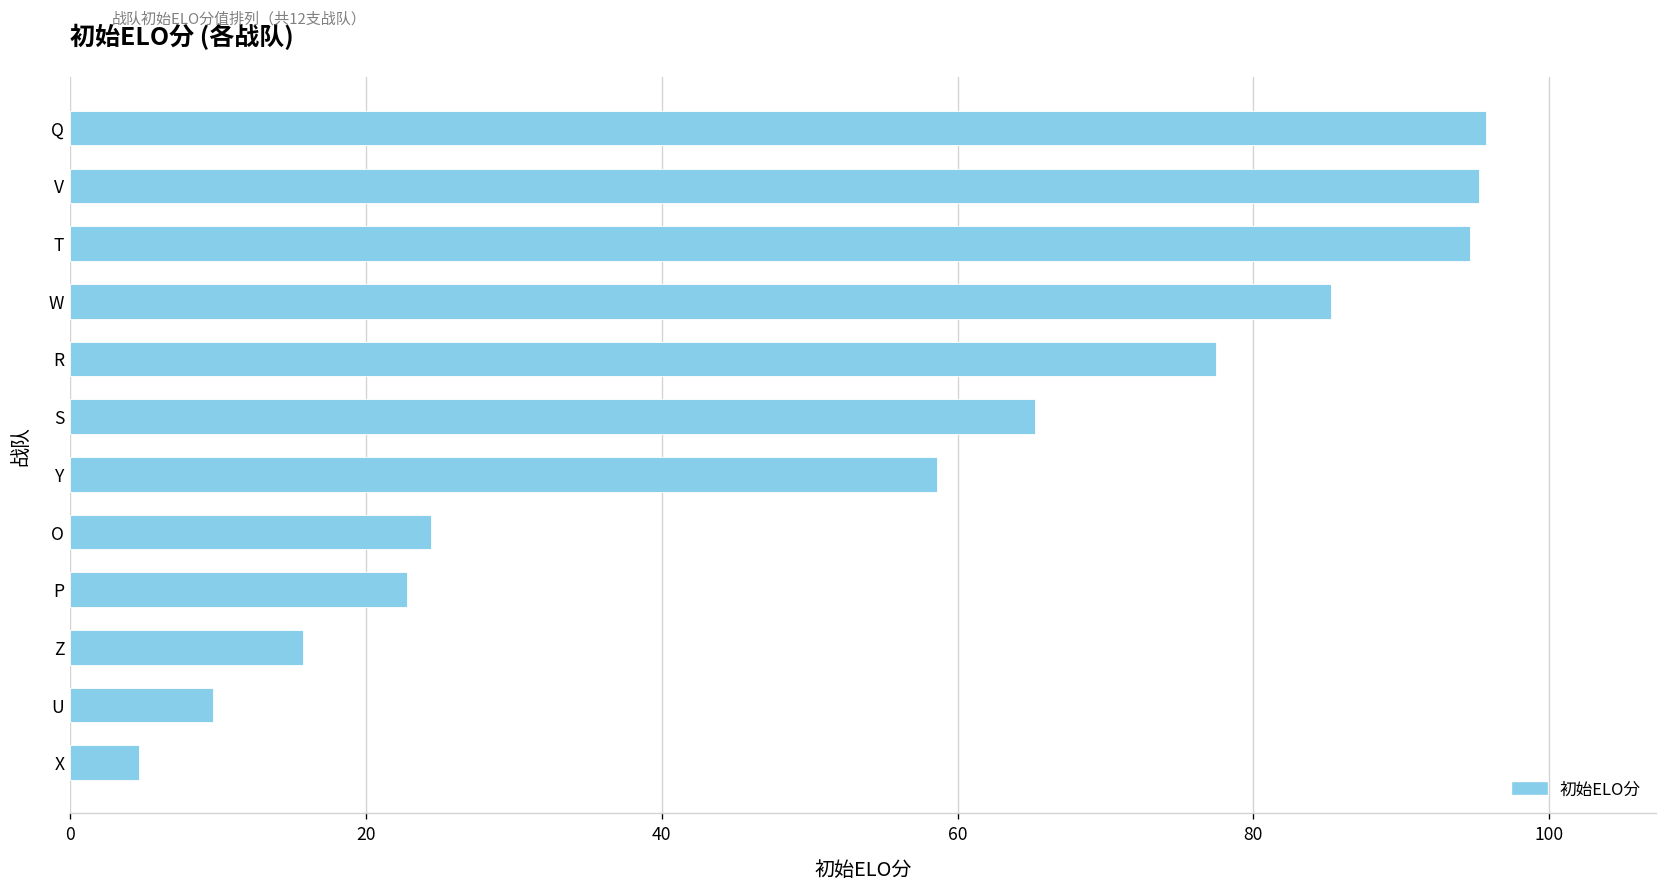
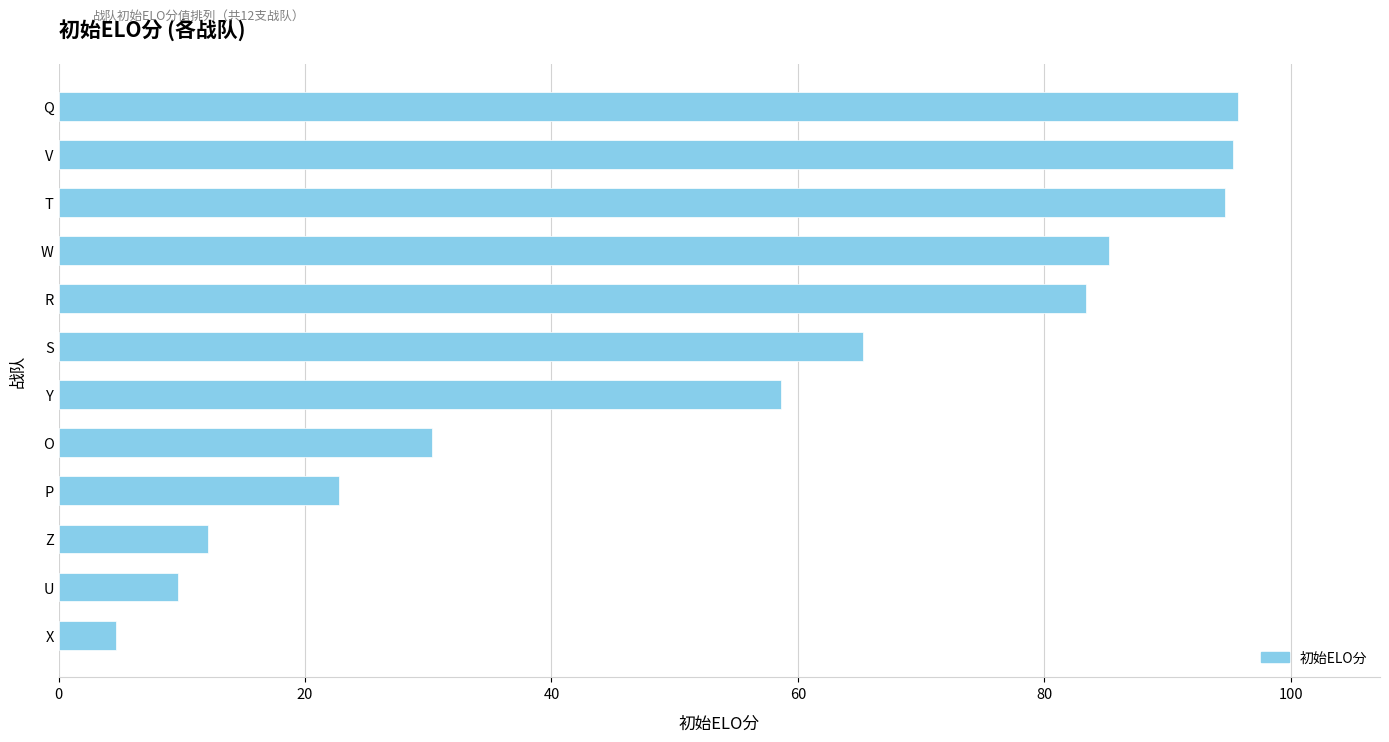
R: 77.5 -> 83.3
O: 24.4 -> 30.3
Z: 15.7 -> 12.1
